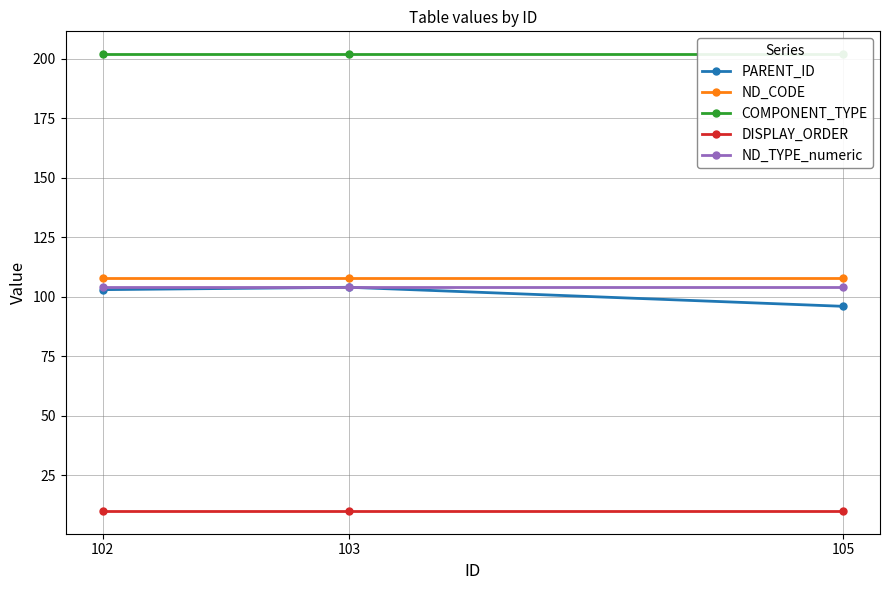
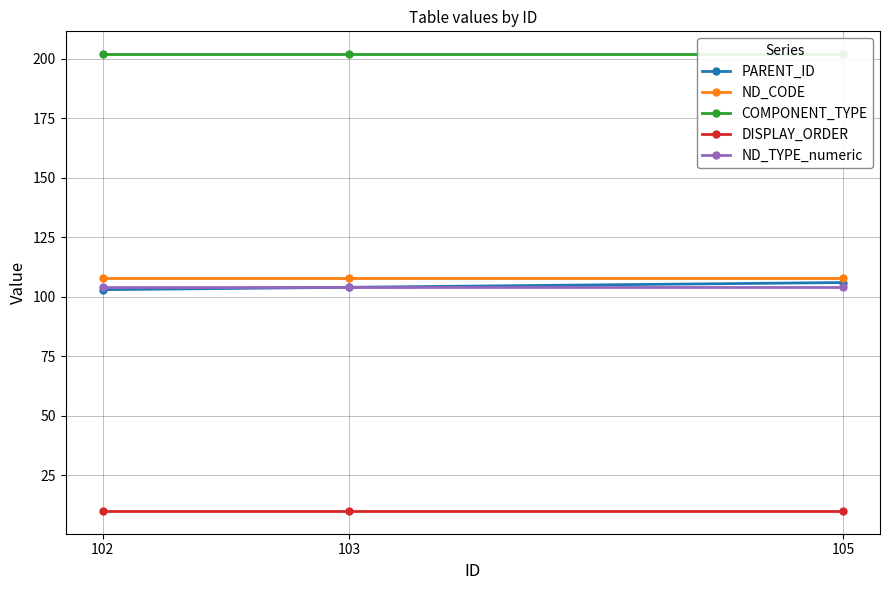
PARENT_ID, 105: 96 -> 106
